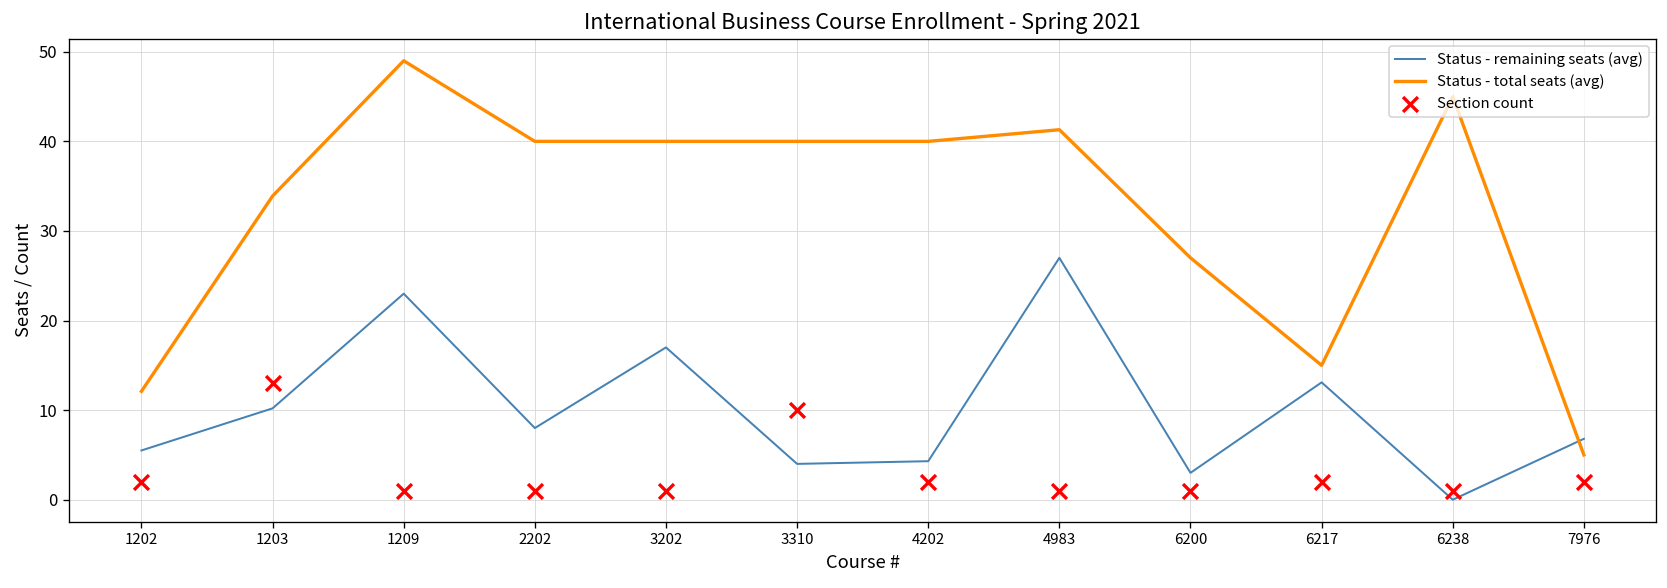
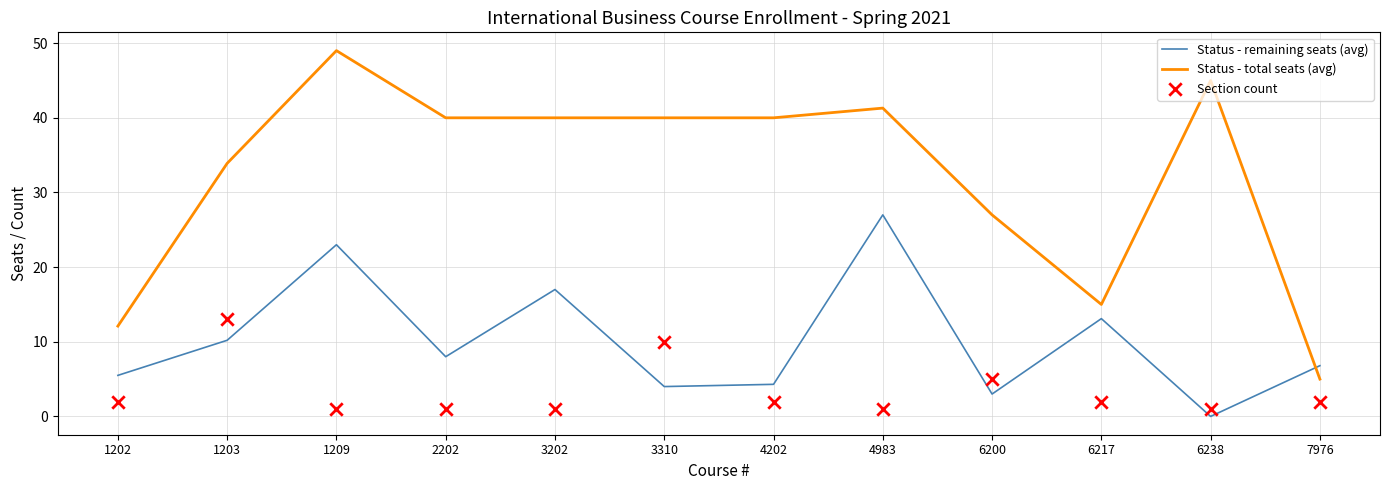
Section count, 6200: 1 -> 5
